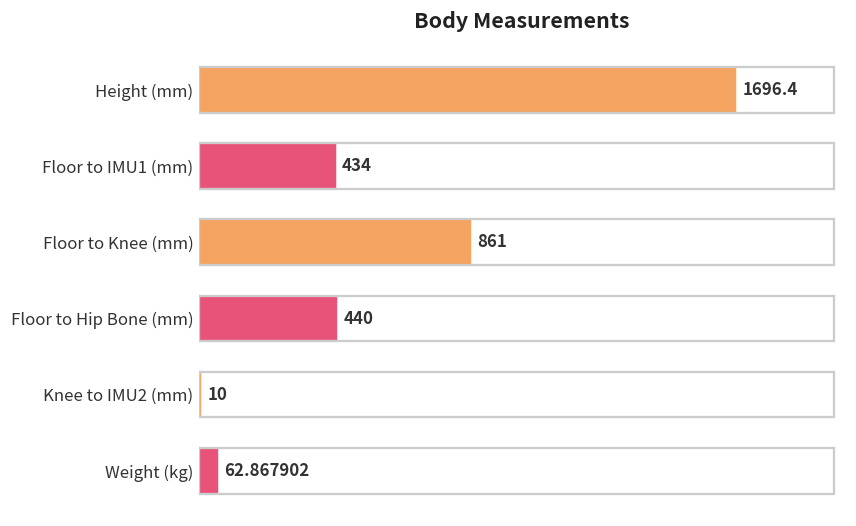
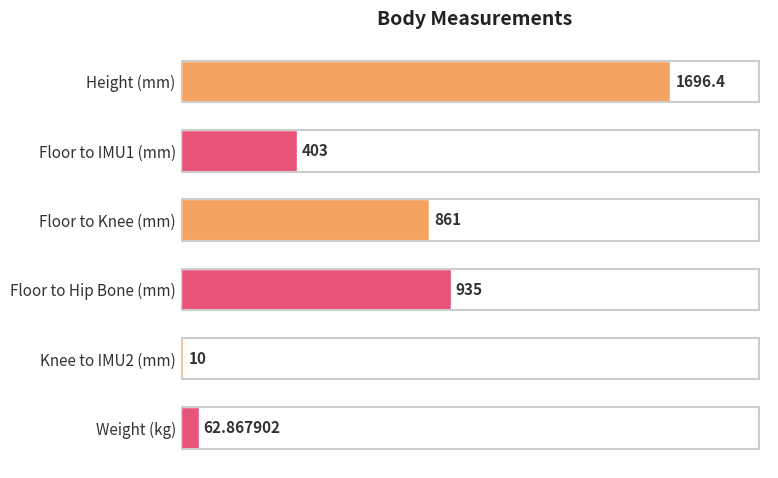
Floor to IMU1 (mm): 434 -> 403
Floor to Hip Bone (mm): 440 -> 935
